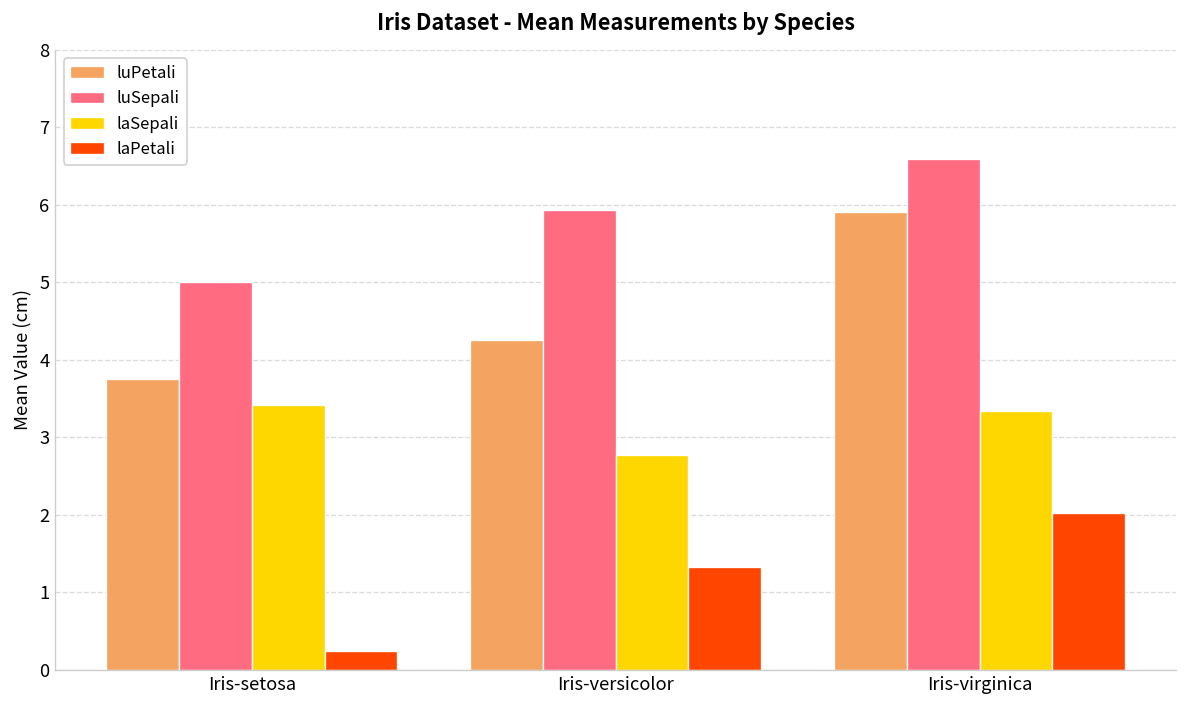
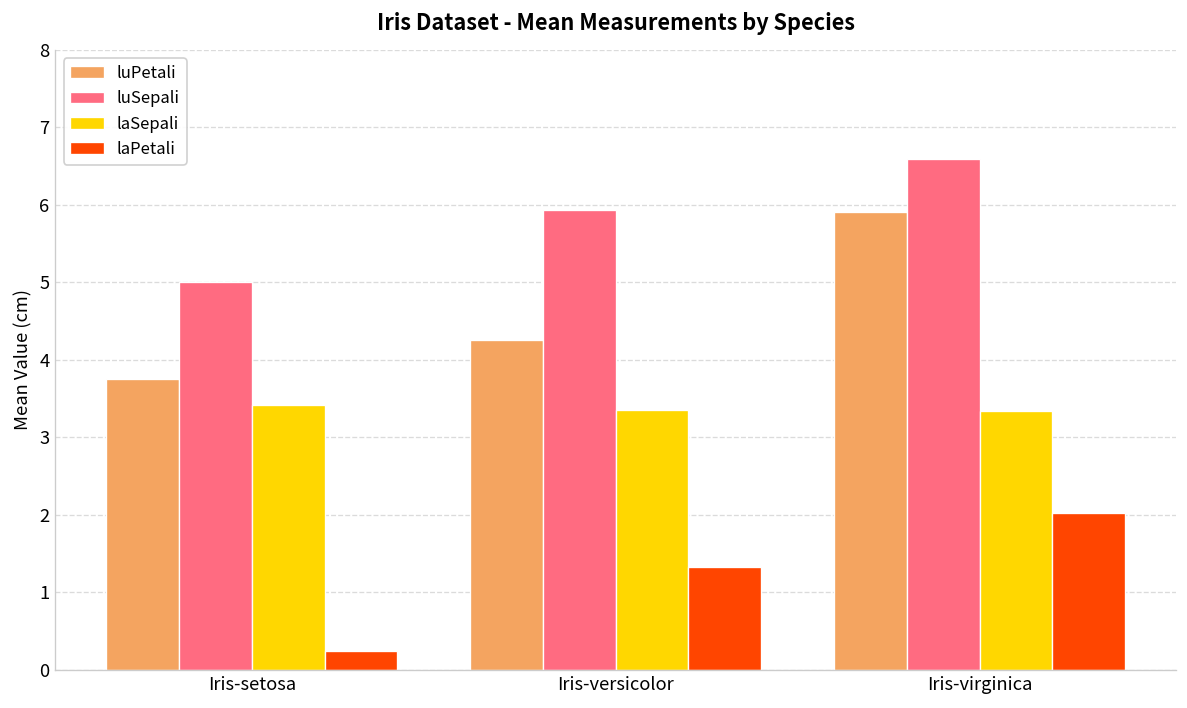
laSepali, Iris-versicolor: 2.8 -> 3.4
